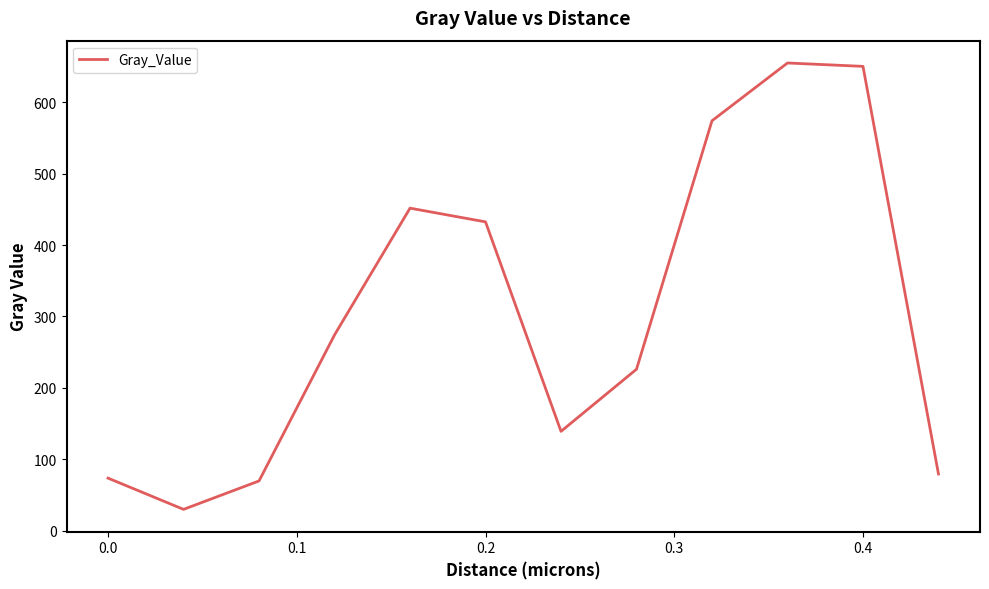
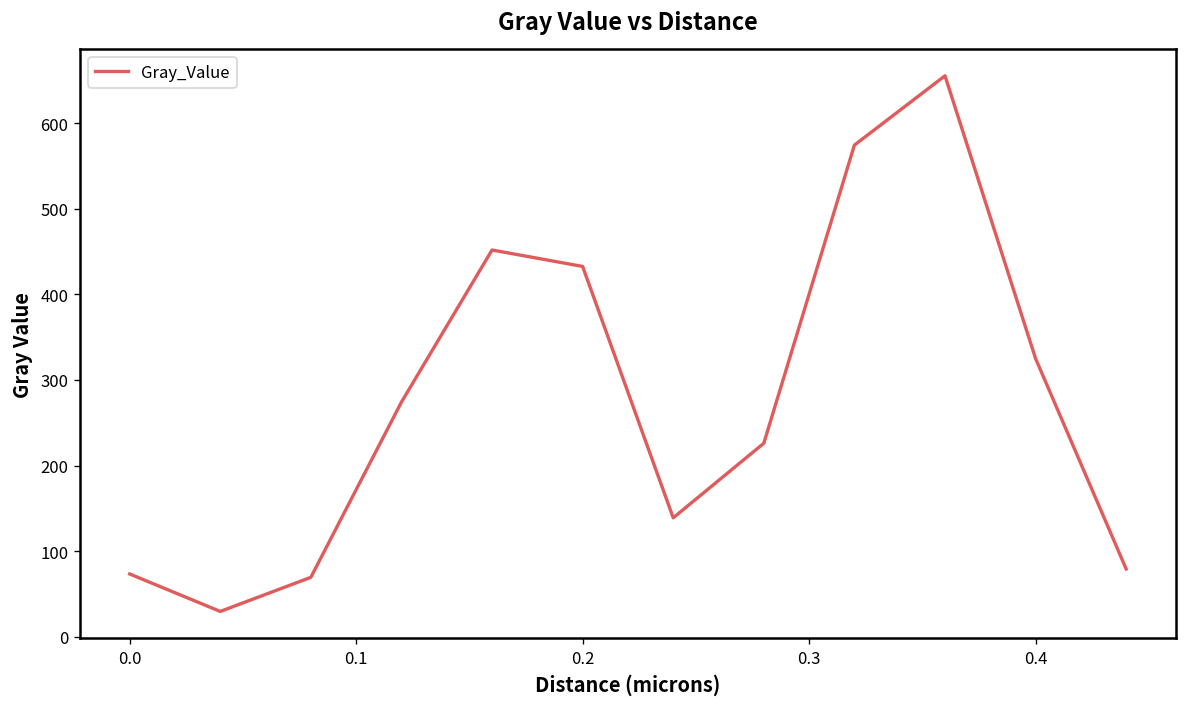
0.4: 650 -> 330
